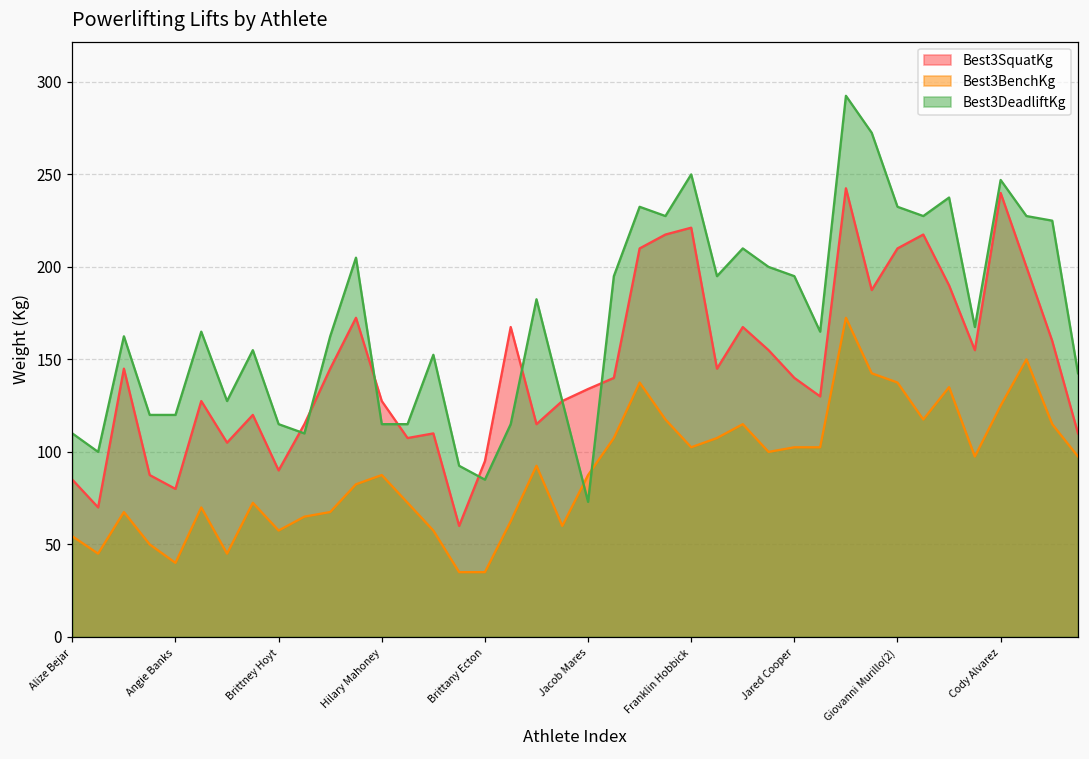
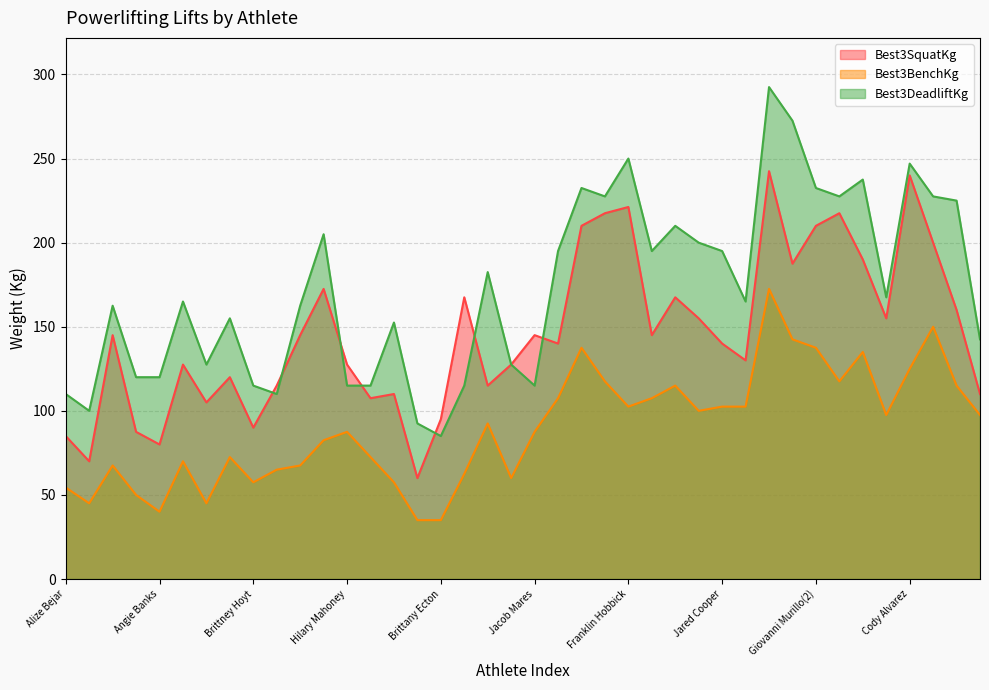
Best3SquatKg, Jacob Mares: 134 -> 145
Best3DeadliftKg, Jacob Mares: 73 -> 115
